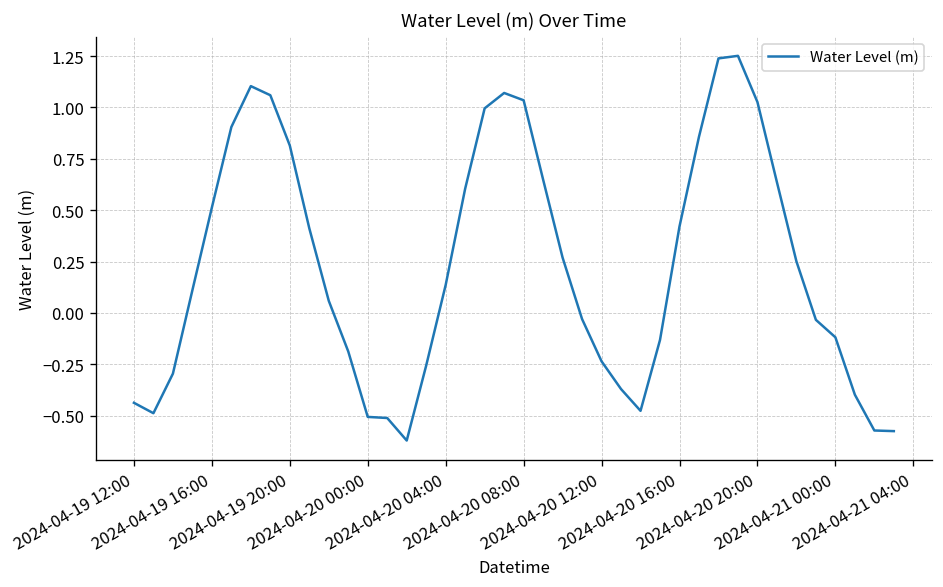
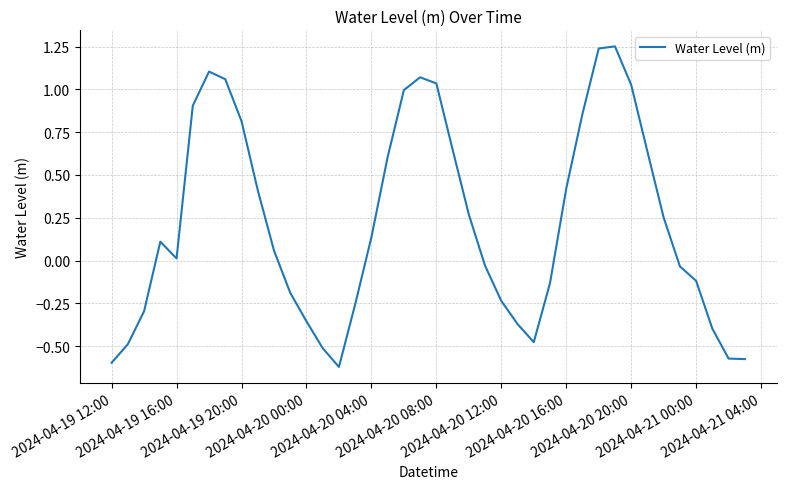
2024-04-19 12:00: -0.44 -> -0.60
2024-04-19 16:00: 0.51 -> 0.01
2024-04-20 00:00: -0.51 -> -0.35
